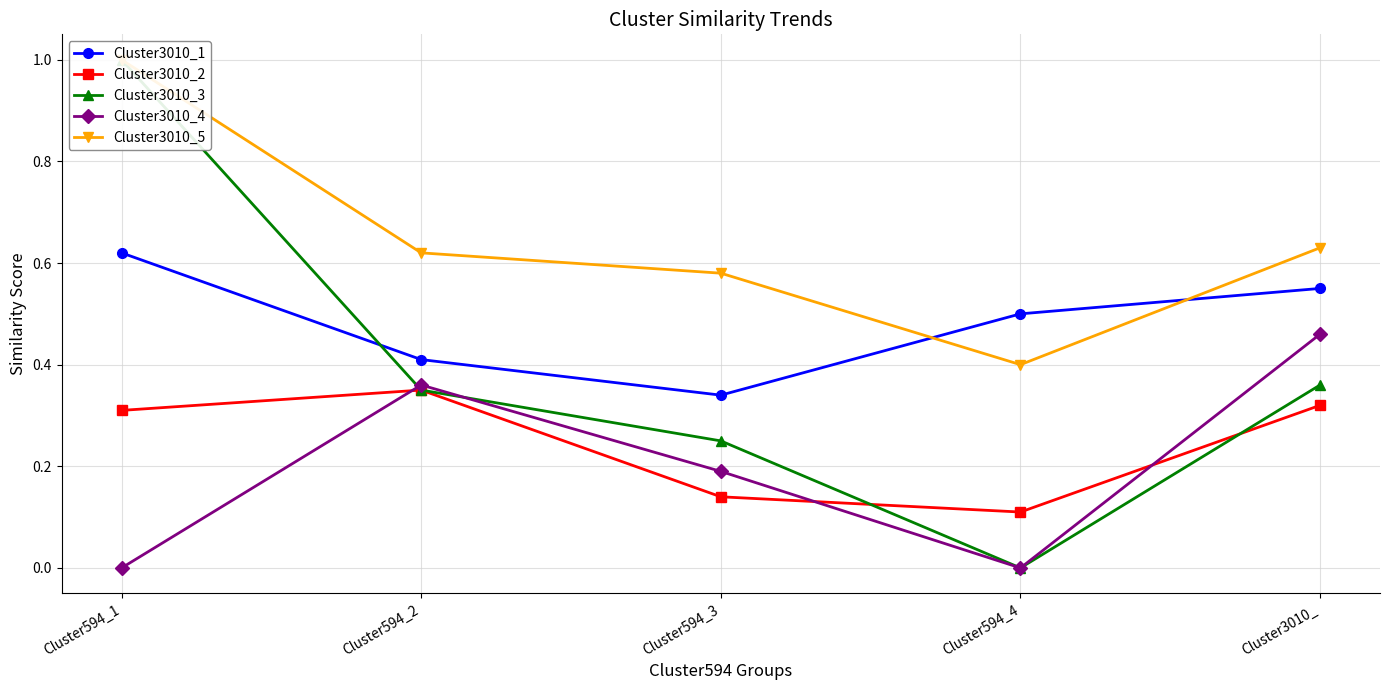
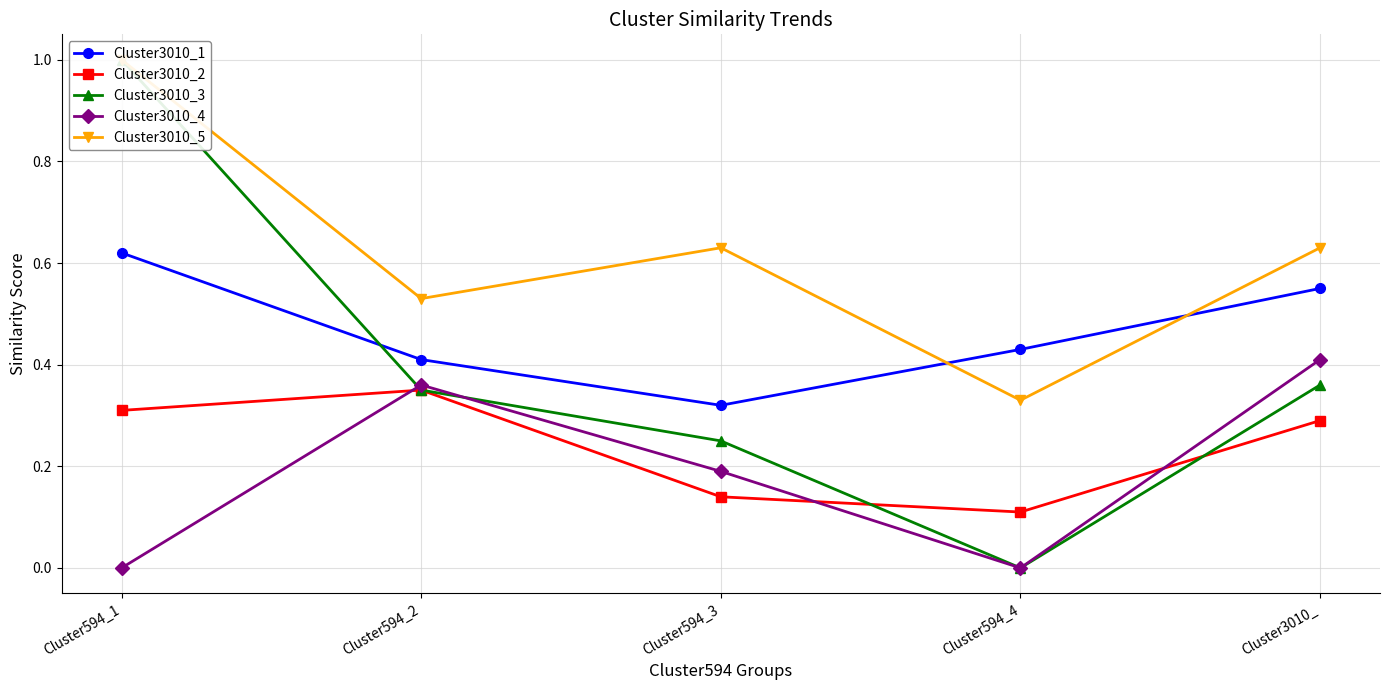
Cluster3010_5, Cluster594_2: 0.62 -> 0.53
Cluster3010_1, Cluster594_3: 0.34 -> 0.32
Cluster3010_5, Cluster594_3: 0.58 -> 0.63
Cluster3010_1, Cluster594_4: 0.50 -> 0.43
Cluster3010_5, Cluster594_4: 0.40 -> 0.33
Cluster3010_2, Cluster3010_: 0.32 -> 0.29
Cluster3010_4, Cluster3010_: 0.46 -> 0.41
